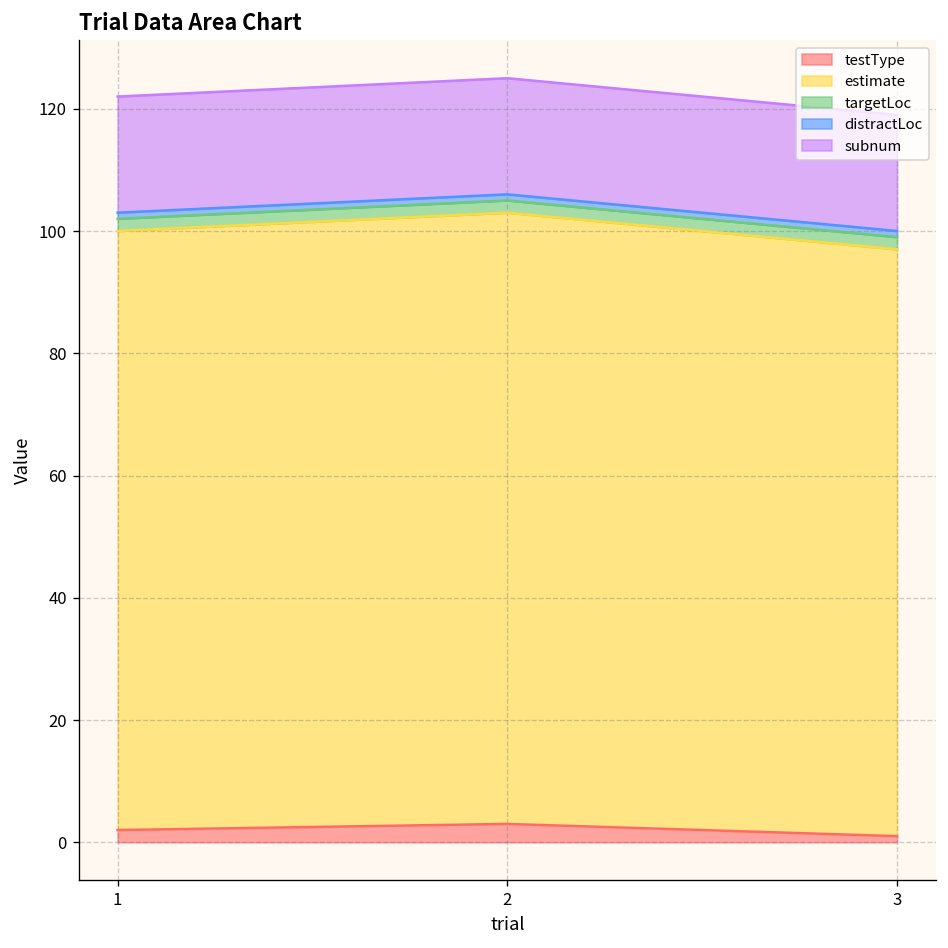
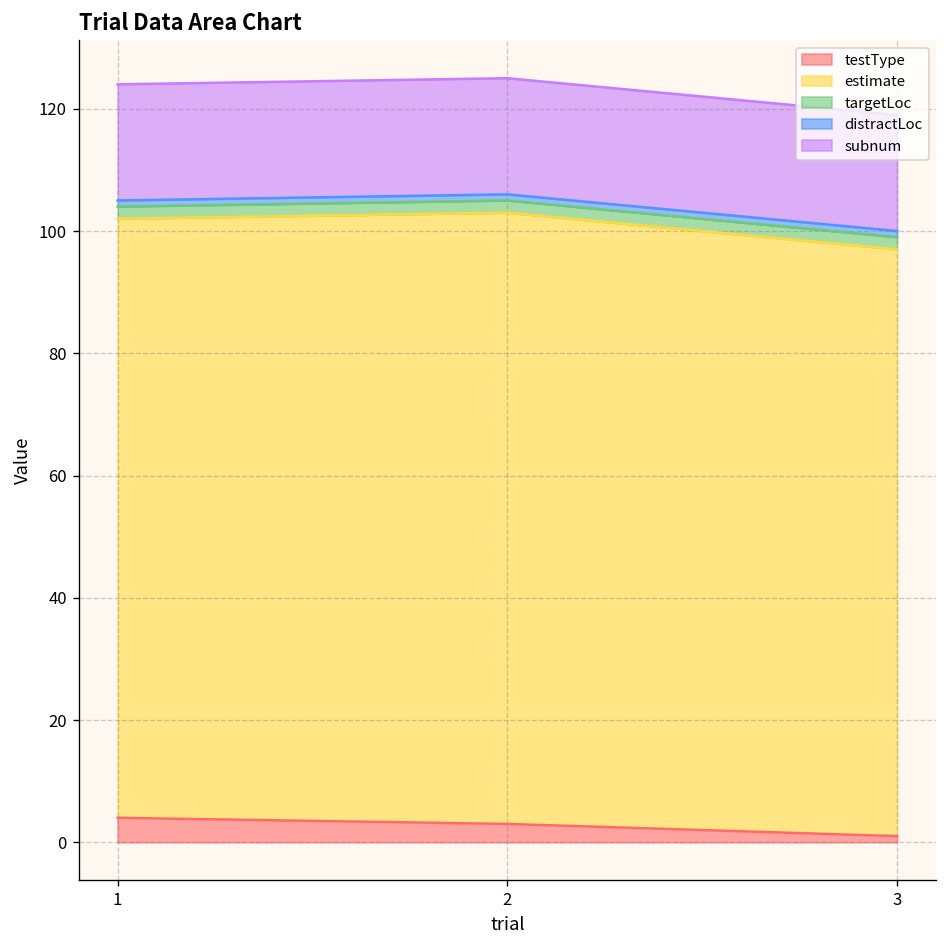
testType, 1: 2 -> 4
